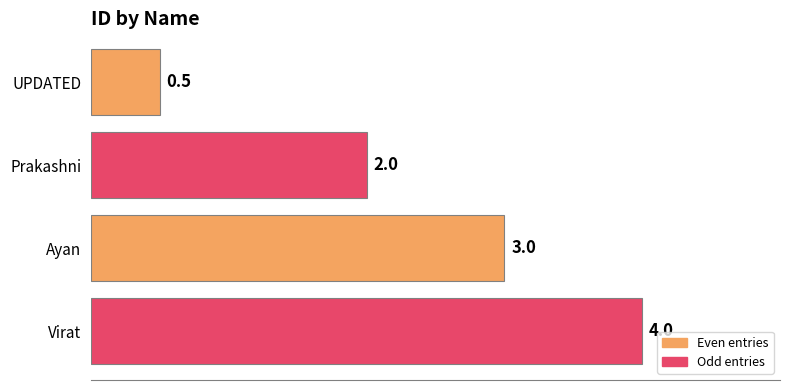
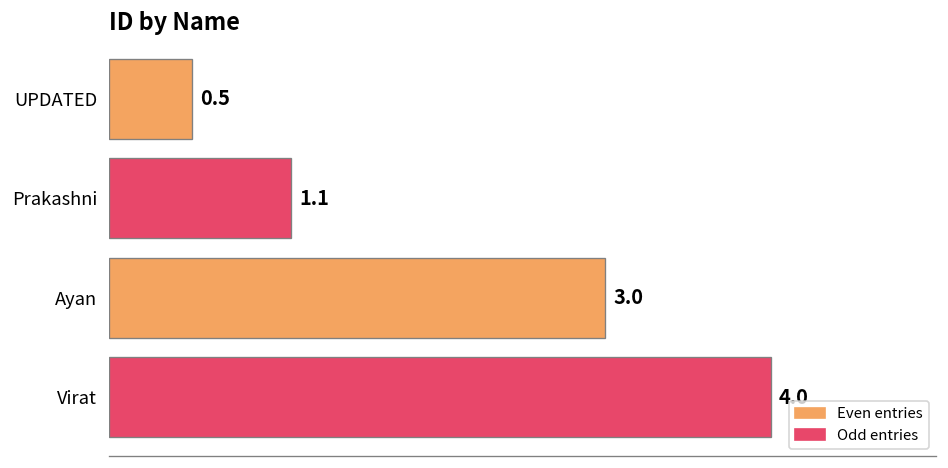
Prakashni: 2.0 -> 1.1
